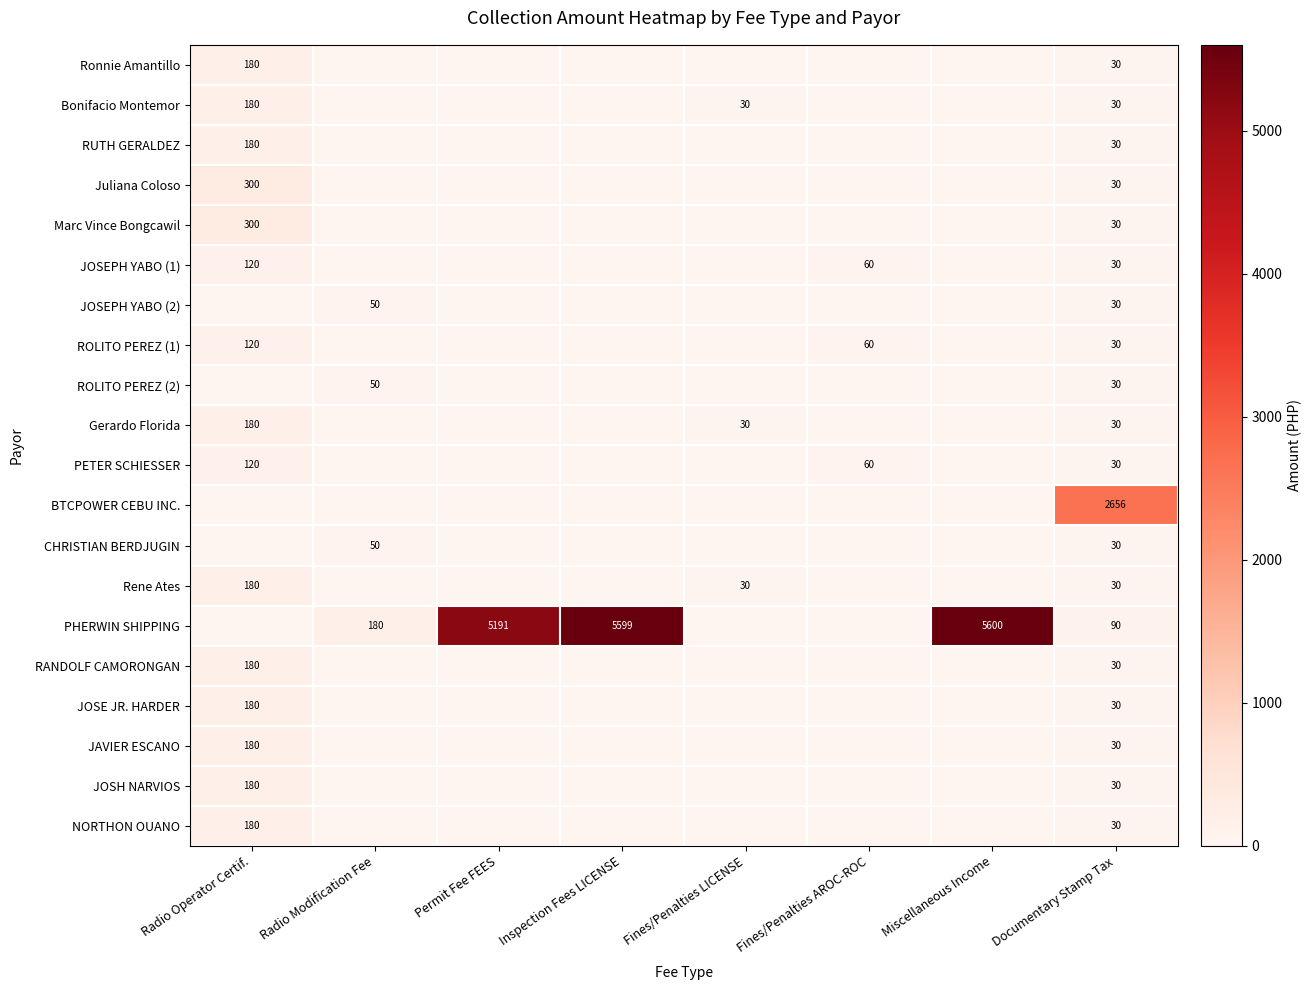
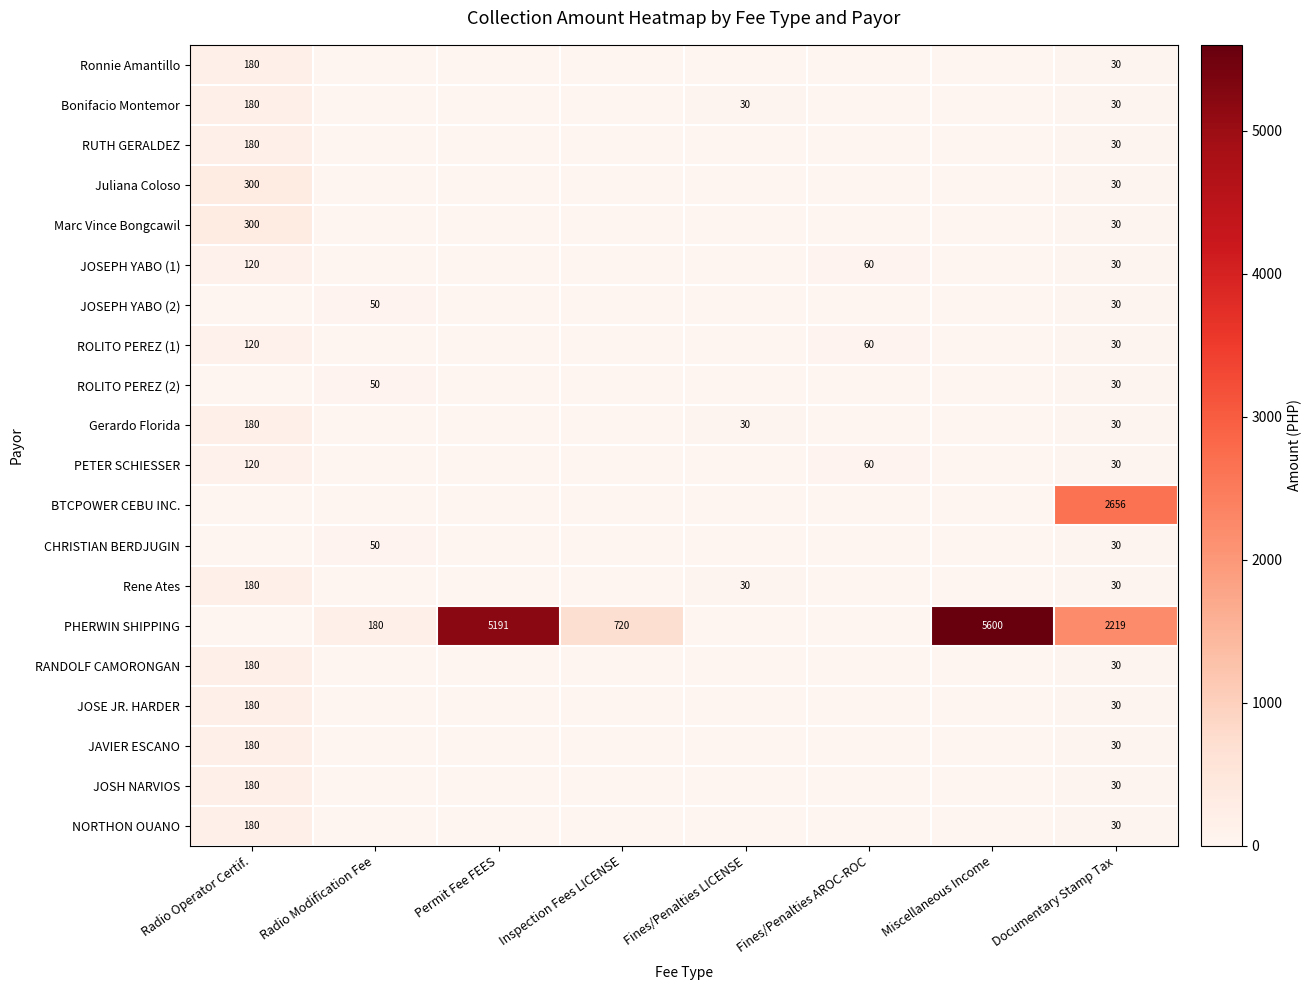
PHERWIN SHIPPING, Inspection Fees LICENSE: 5599 -> 720
PHERWIN SHIPPING, Documentary Stamp Tax: 90 -> 2219
